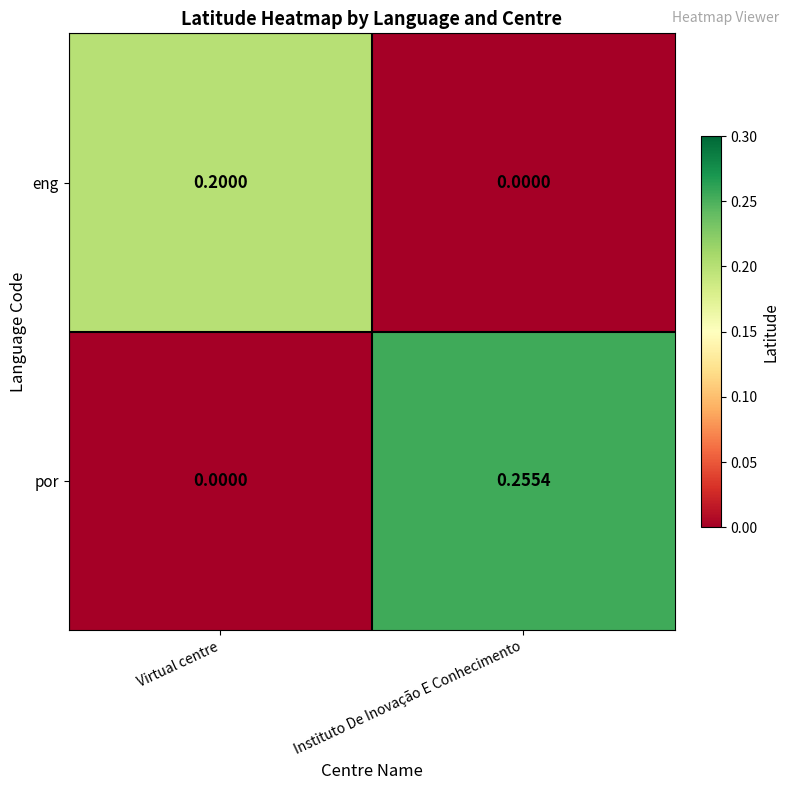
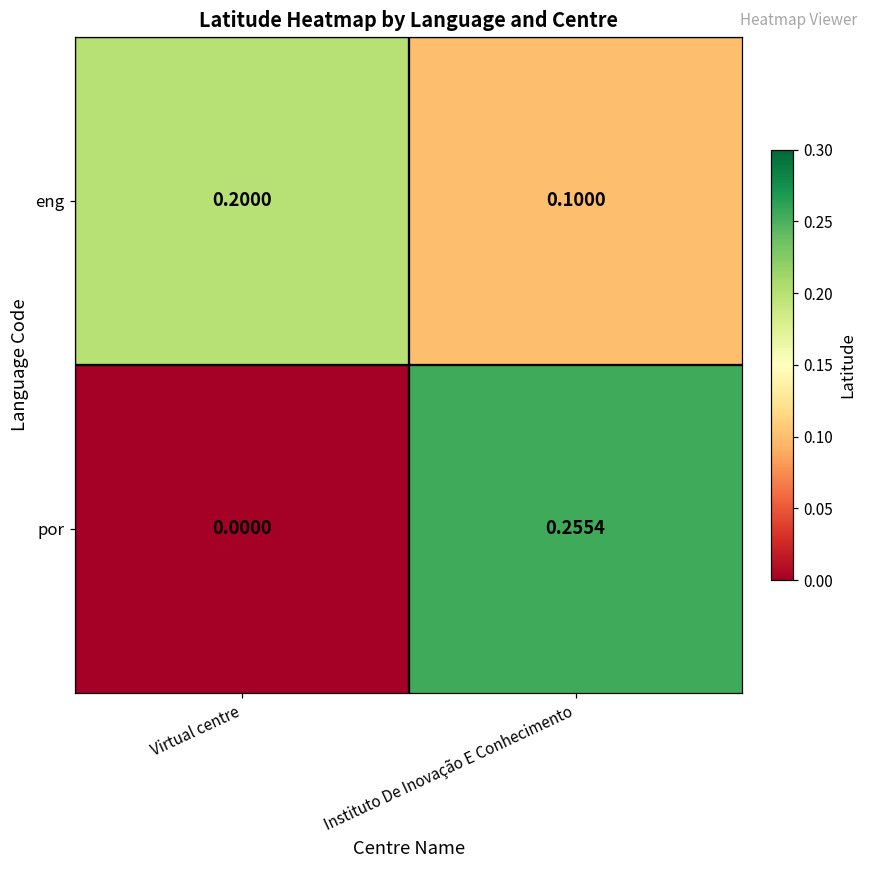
eng, Instituto De Inovação E Conhecimento: 0.0000 -> 0.1000
